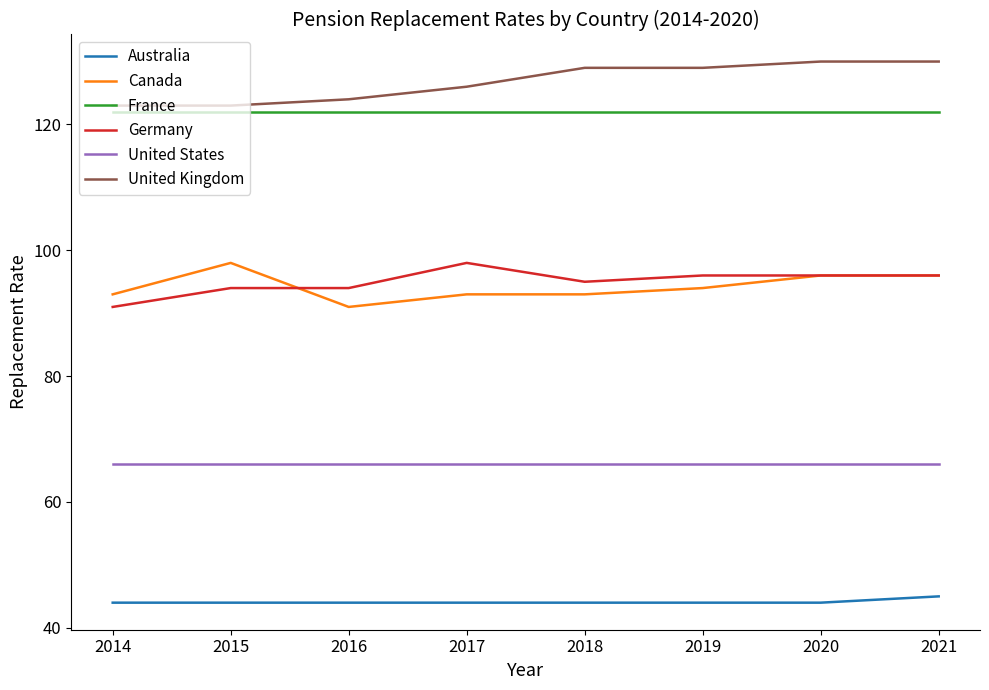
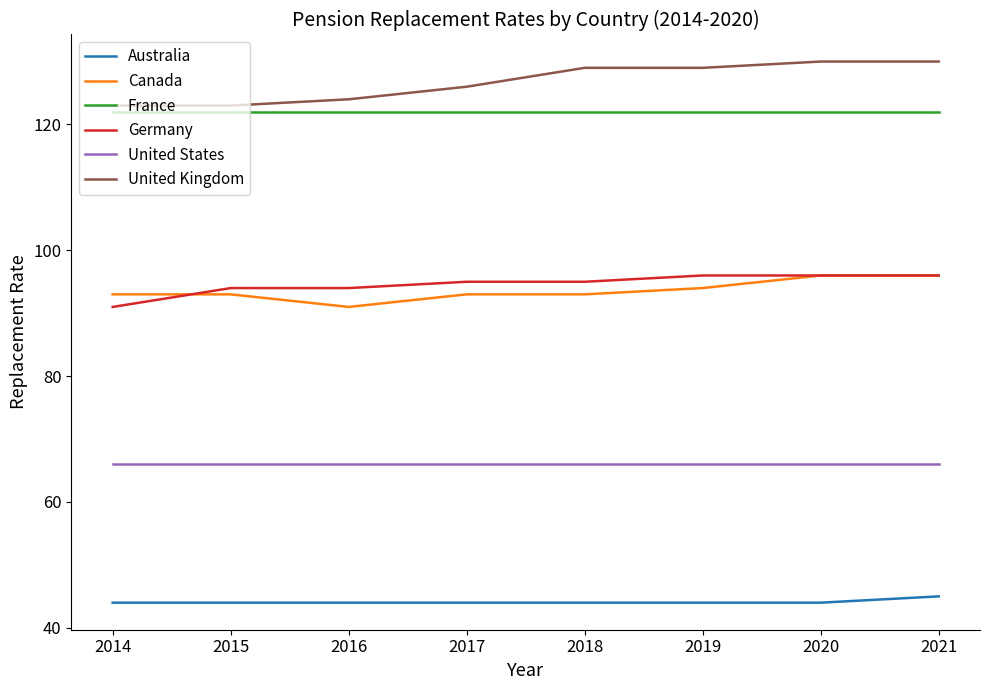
Canada, 2015: 98 -> 93
Germany, 2017: 98 -> 95
